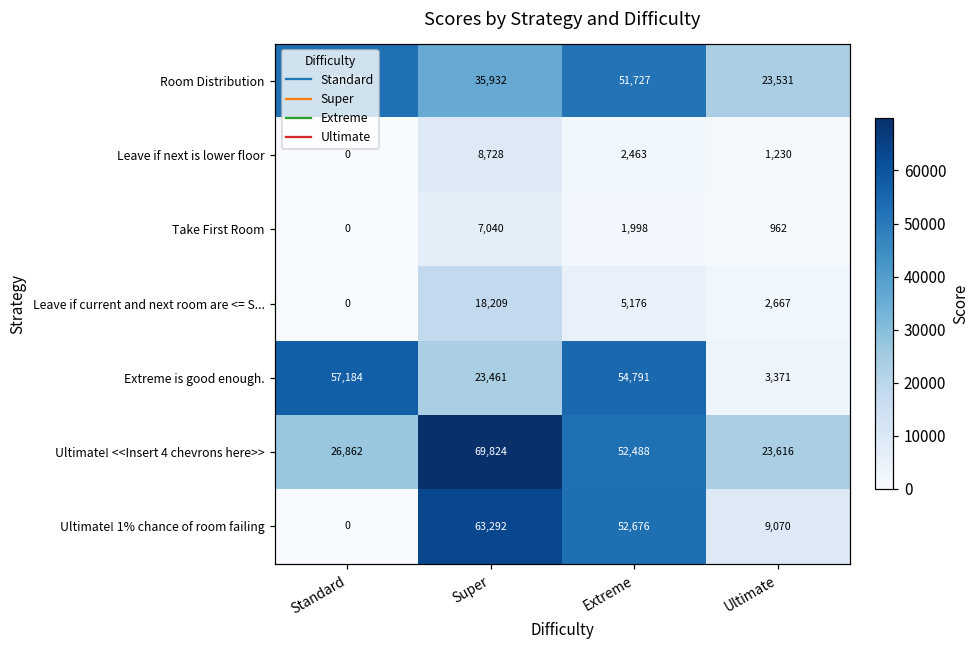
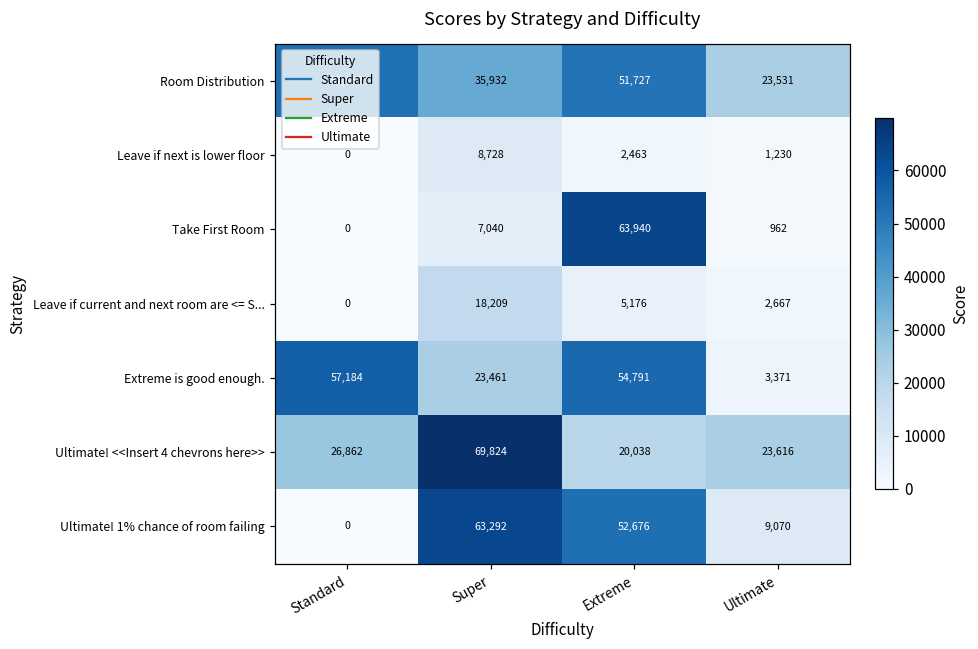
Take First Room, Extreme: 1,998 -> 63,940
Ultimate! <<Insert 4 chevrons here>>, Extreme: 52,488 -> 20,038
